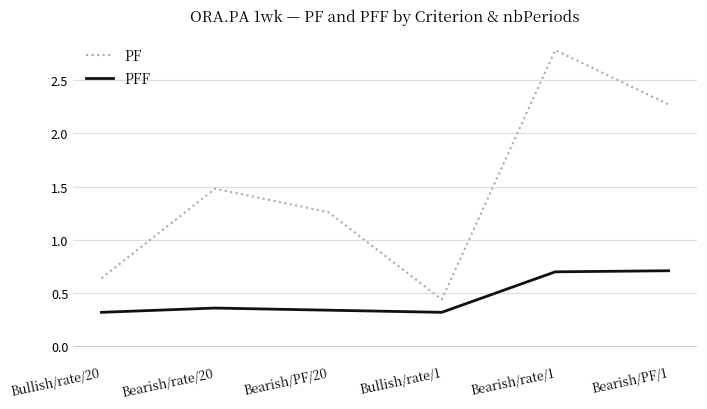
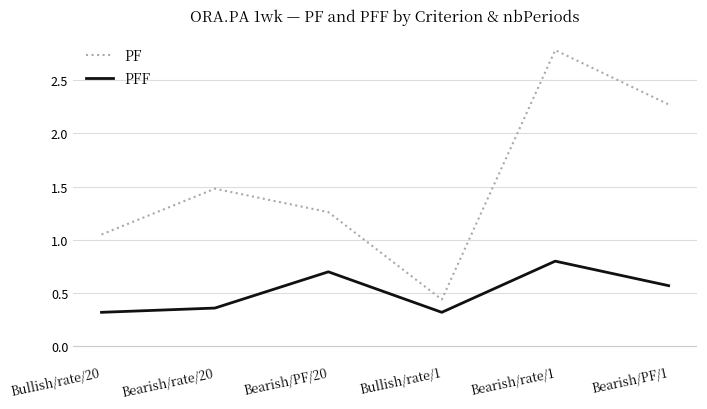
PF, Bullish/rate/20: 0.64 -> 1.05
PFF, Bearish/PF/20: 0.34 -> 0.70
PFF, Bearish/rate/1: 0.7 -> 0.8
PFF, Bearish/PF/1: 0.71 -> 0.57
